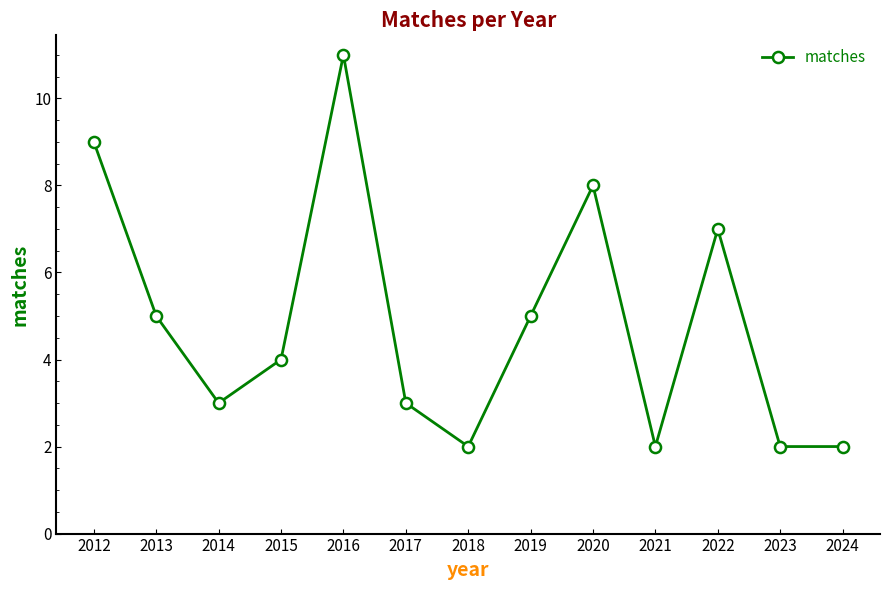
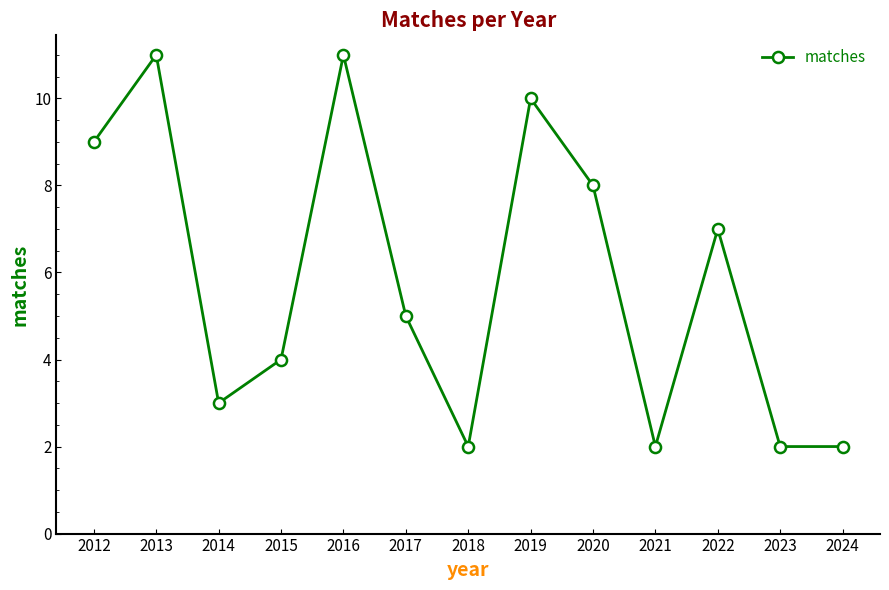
2013: 5 -> 11
2017: 3 -> 5
2019: 5 -> 10
